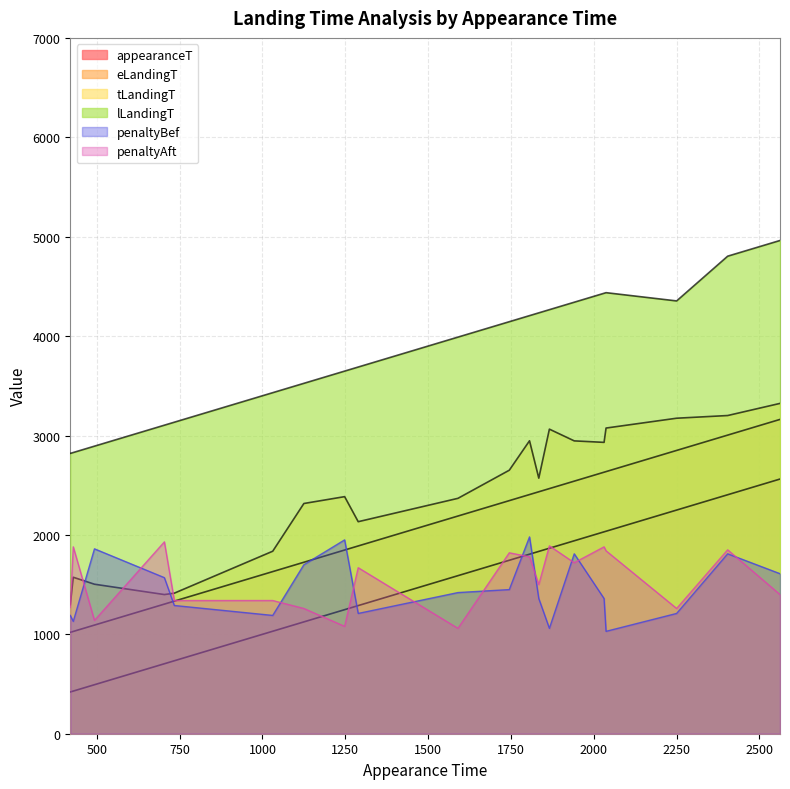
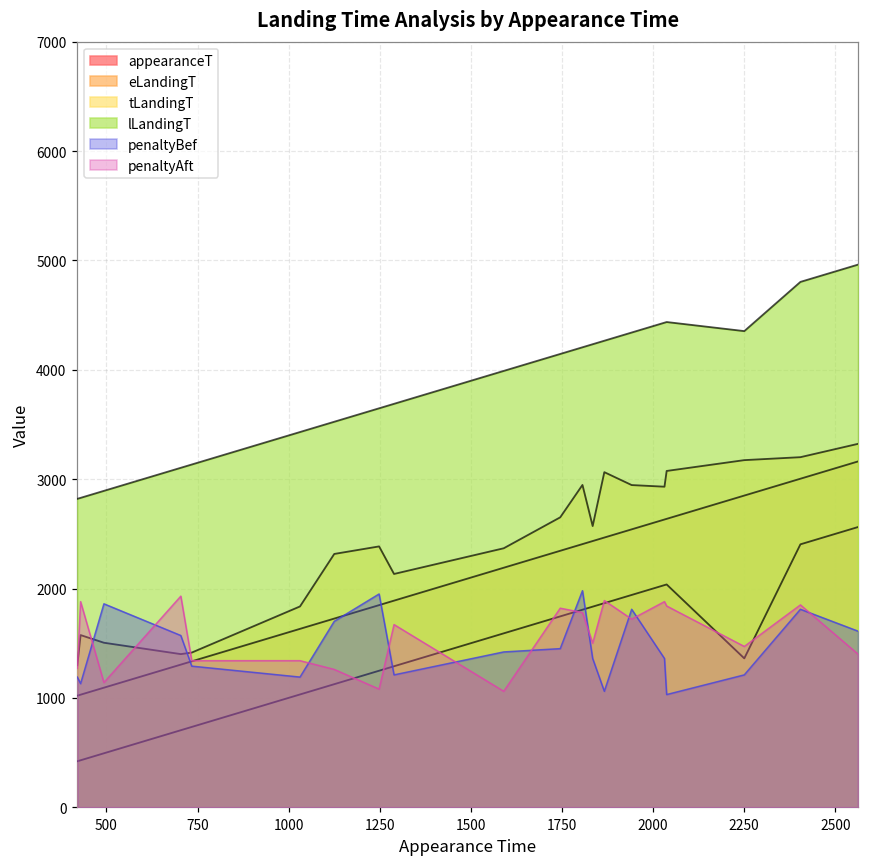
appearanceT, 2250: 2300 -> 1400
penaltyAft, 2250: 1300 -> 1500
